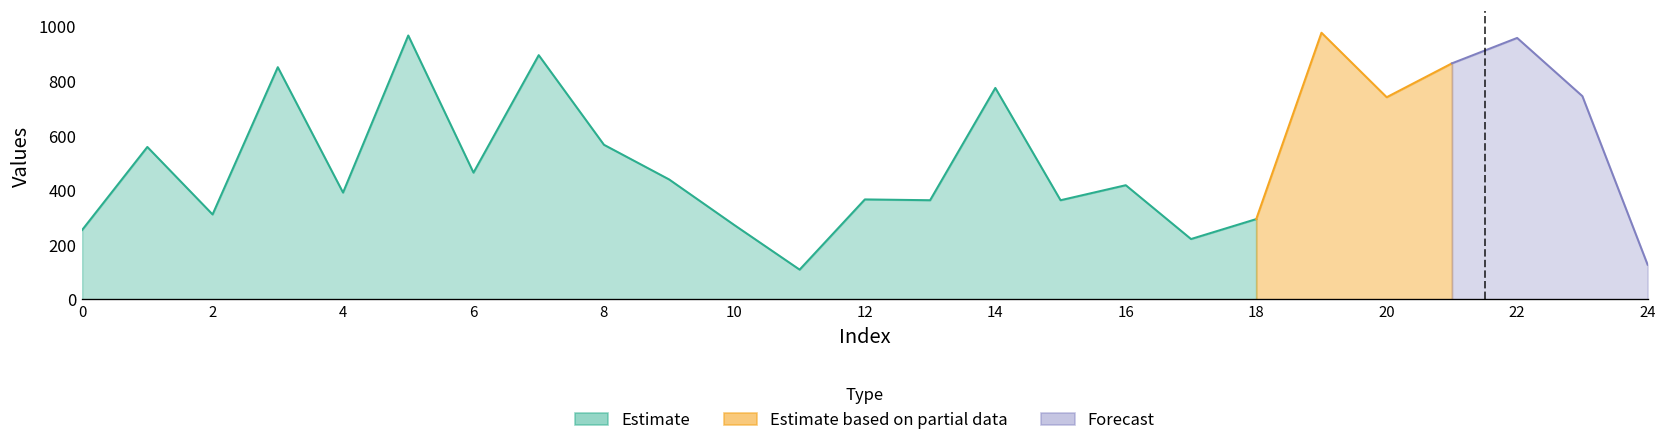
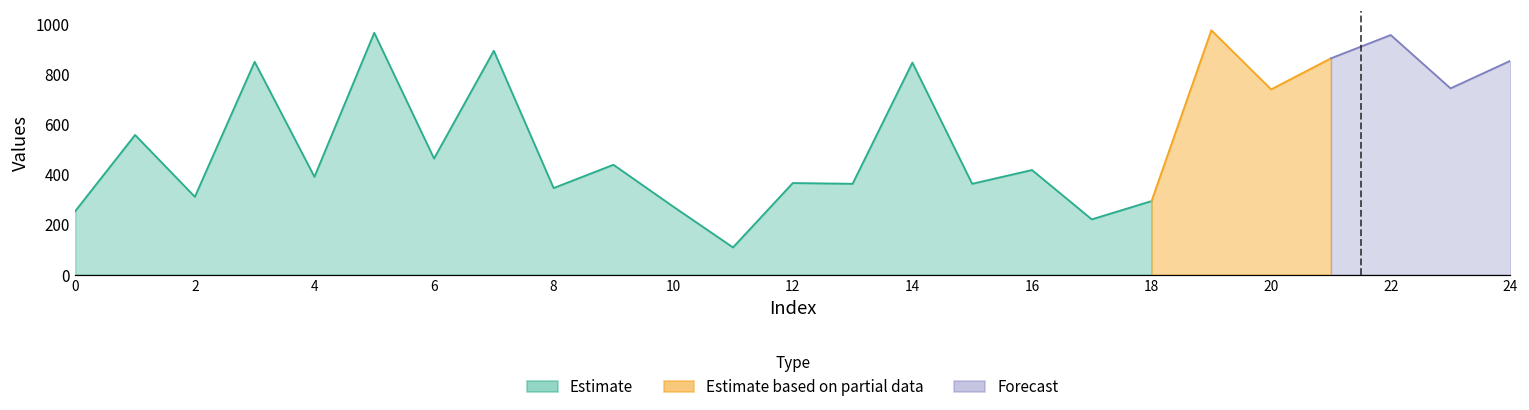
Estimate, 8: 570 -> 350
Estimate, 14: 770 -> 850
Forecast, 24: 130 -> 850
